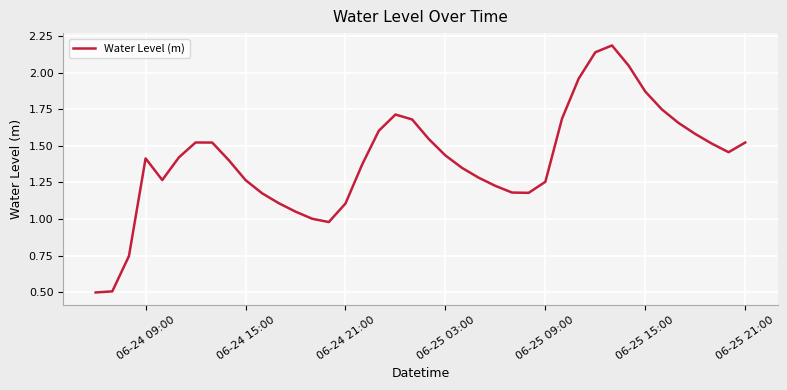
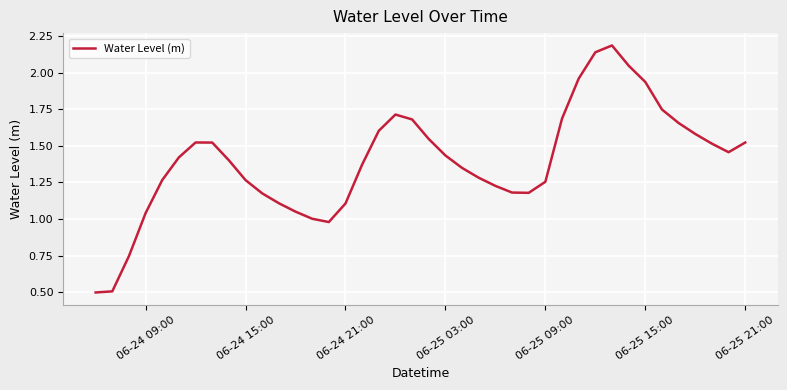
06-24 09:00: 1.41 -> 1.04
06-25 15:00: 1.87 -> 1.94
